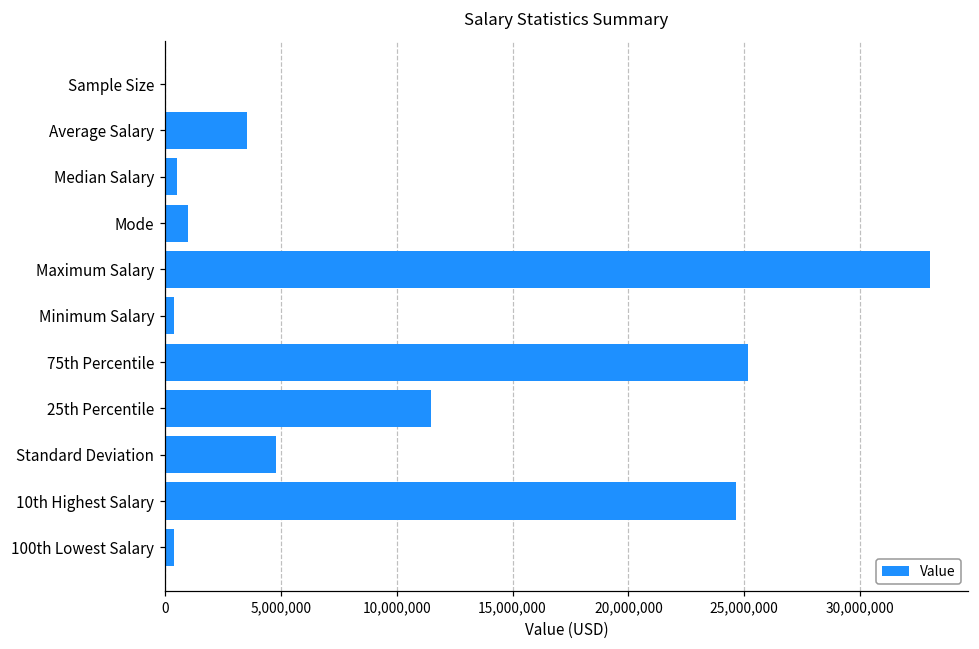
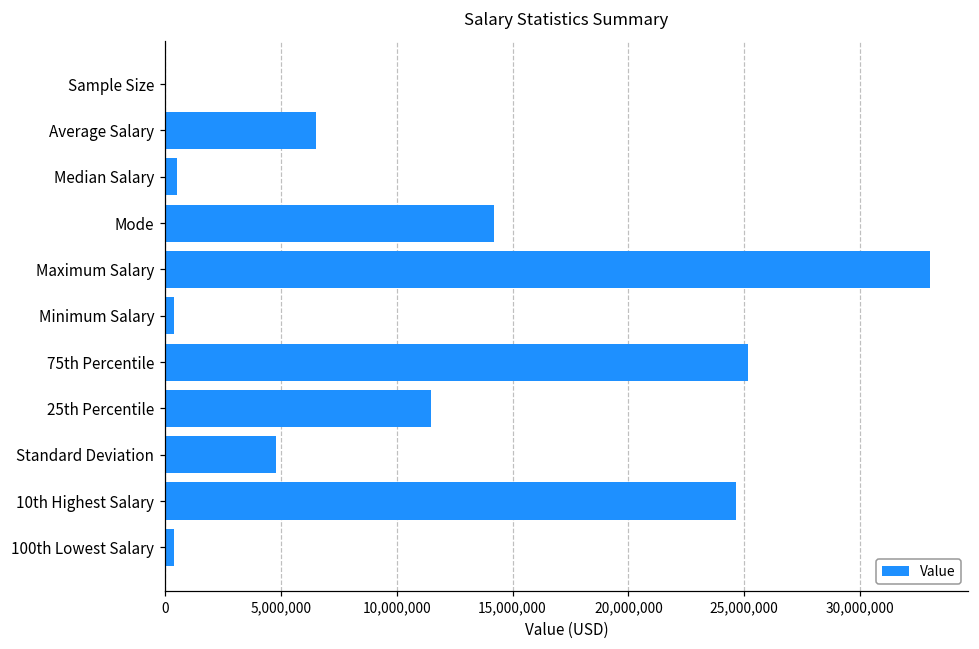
Average Salary: 3,500,000 -> 6,500,000
Mode: 1,000,000 -> 14,200,000
